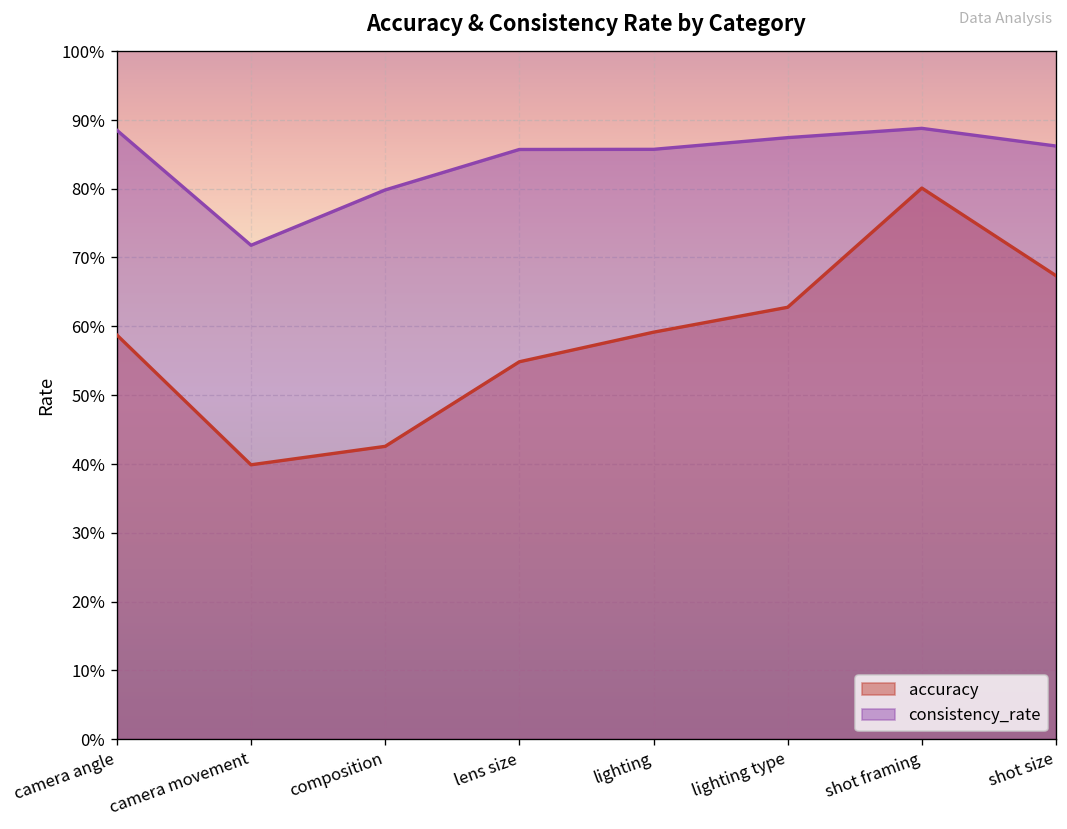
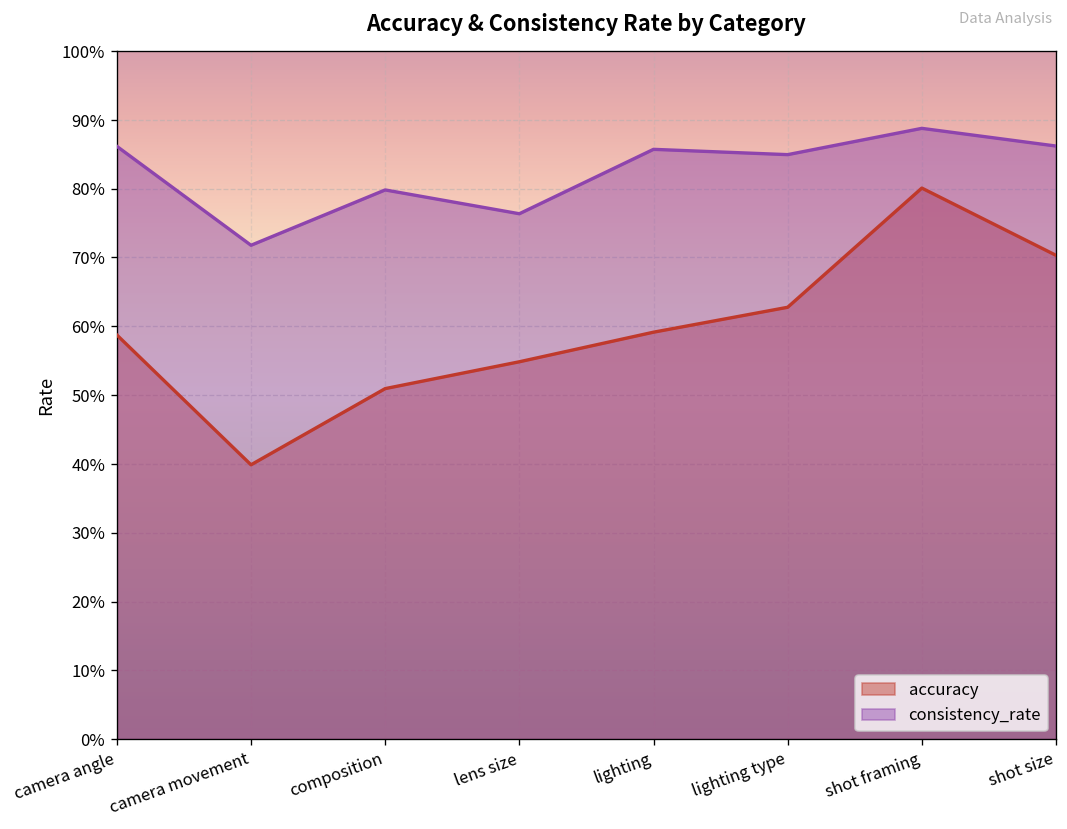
consistency_rate, camera angle: 88% -> 86%
accuracy, composition: 43% -> 51%
consistency_rate, lens size: 86% -> 76%
consistency_rate, lighting type: 87% -> 85%
accuracy, shot size: 67% -> 70%
